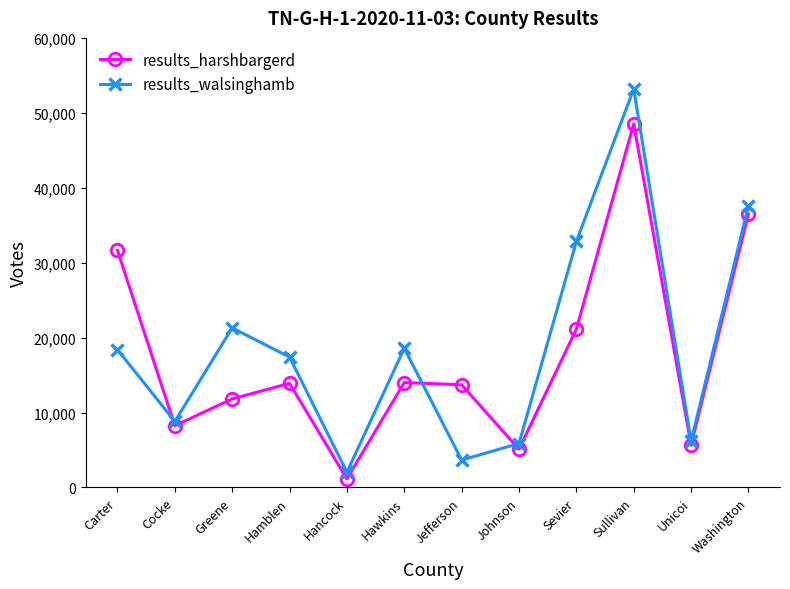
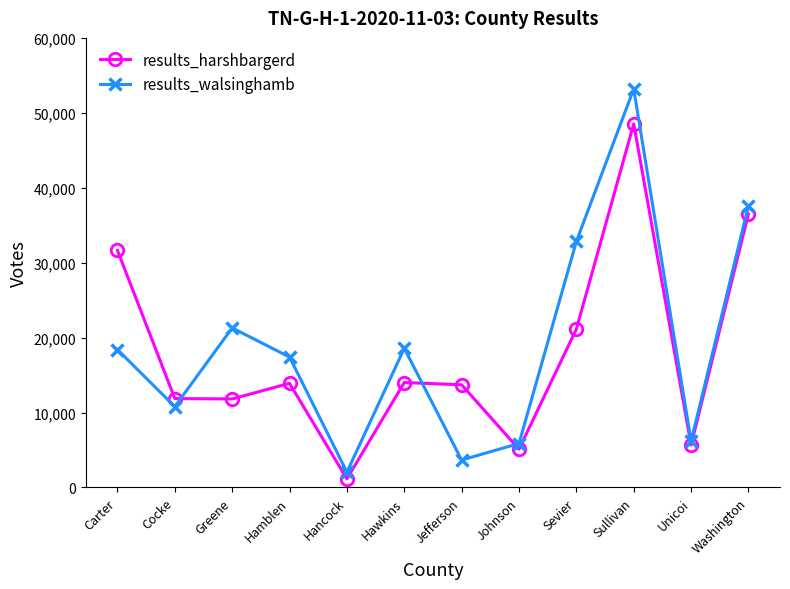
results_harshbargerd, Cocke: 8,000 -> 12,000
results_walsinghamb, Cocke: 9,000 -> 11,000
